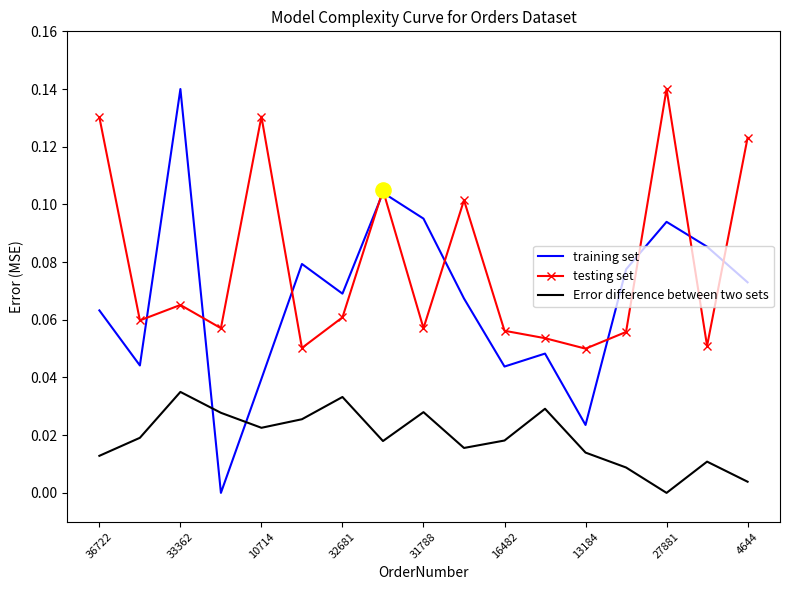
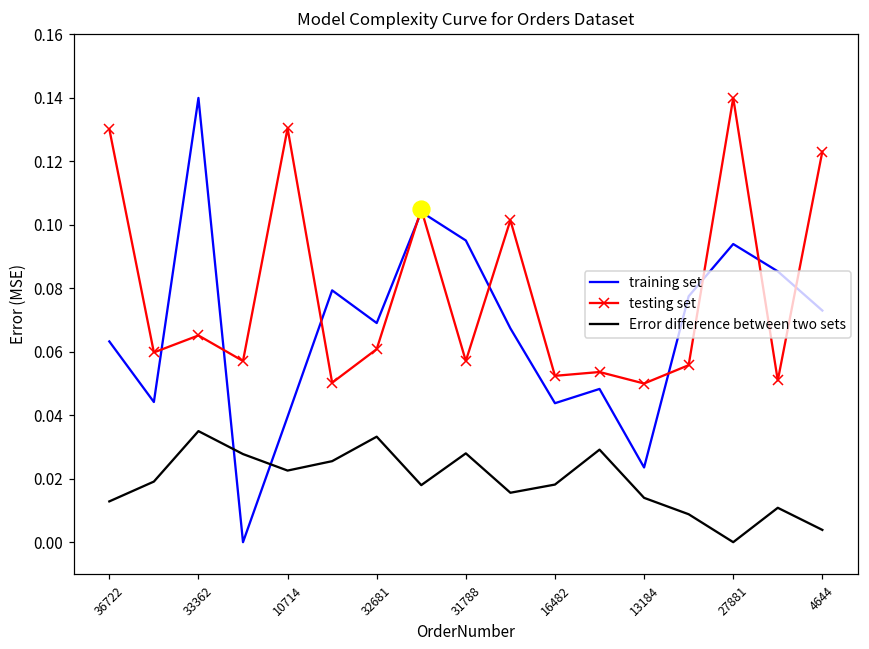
testing set, 16482: 0.056 -> 0.052
